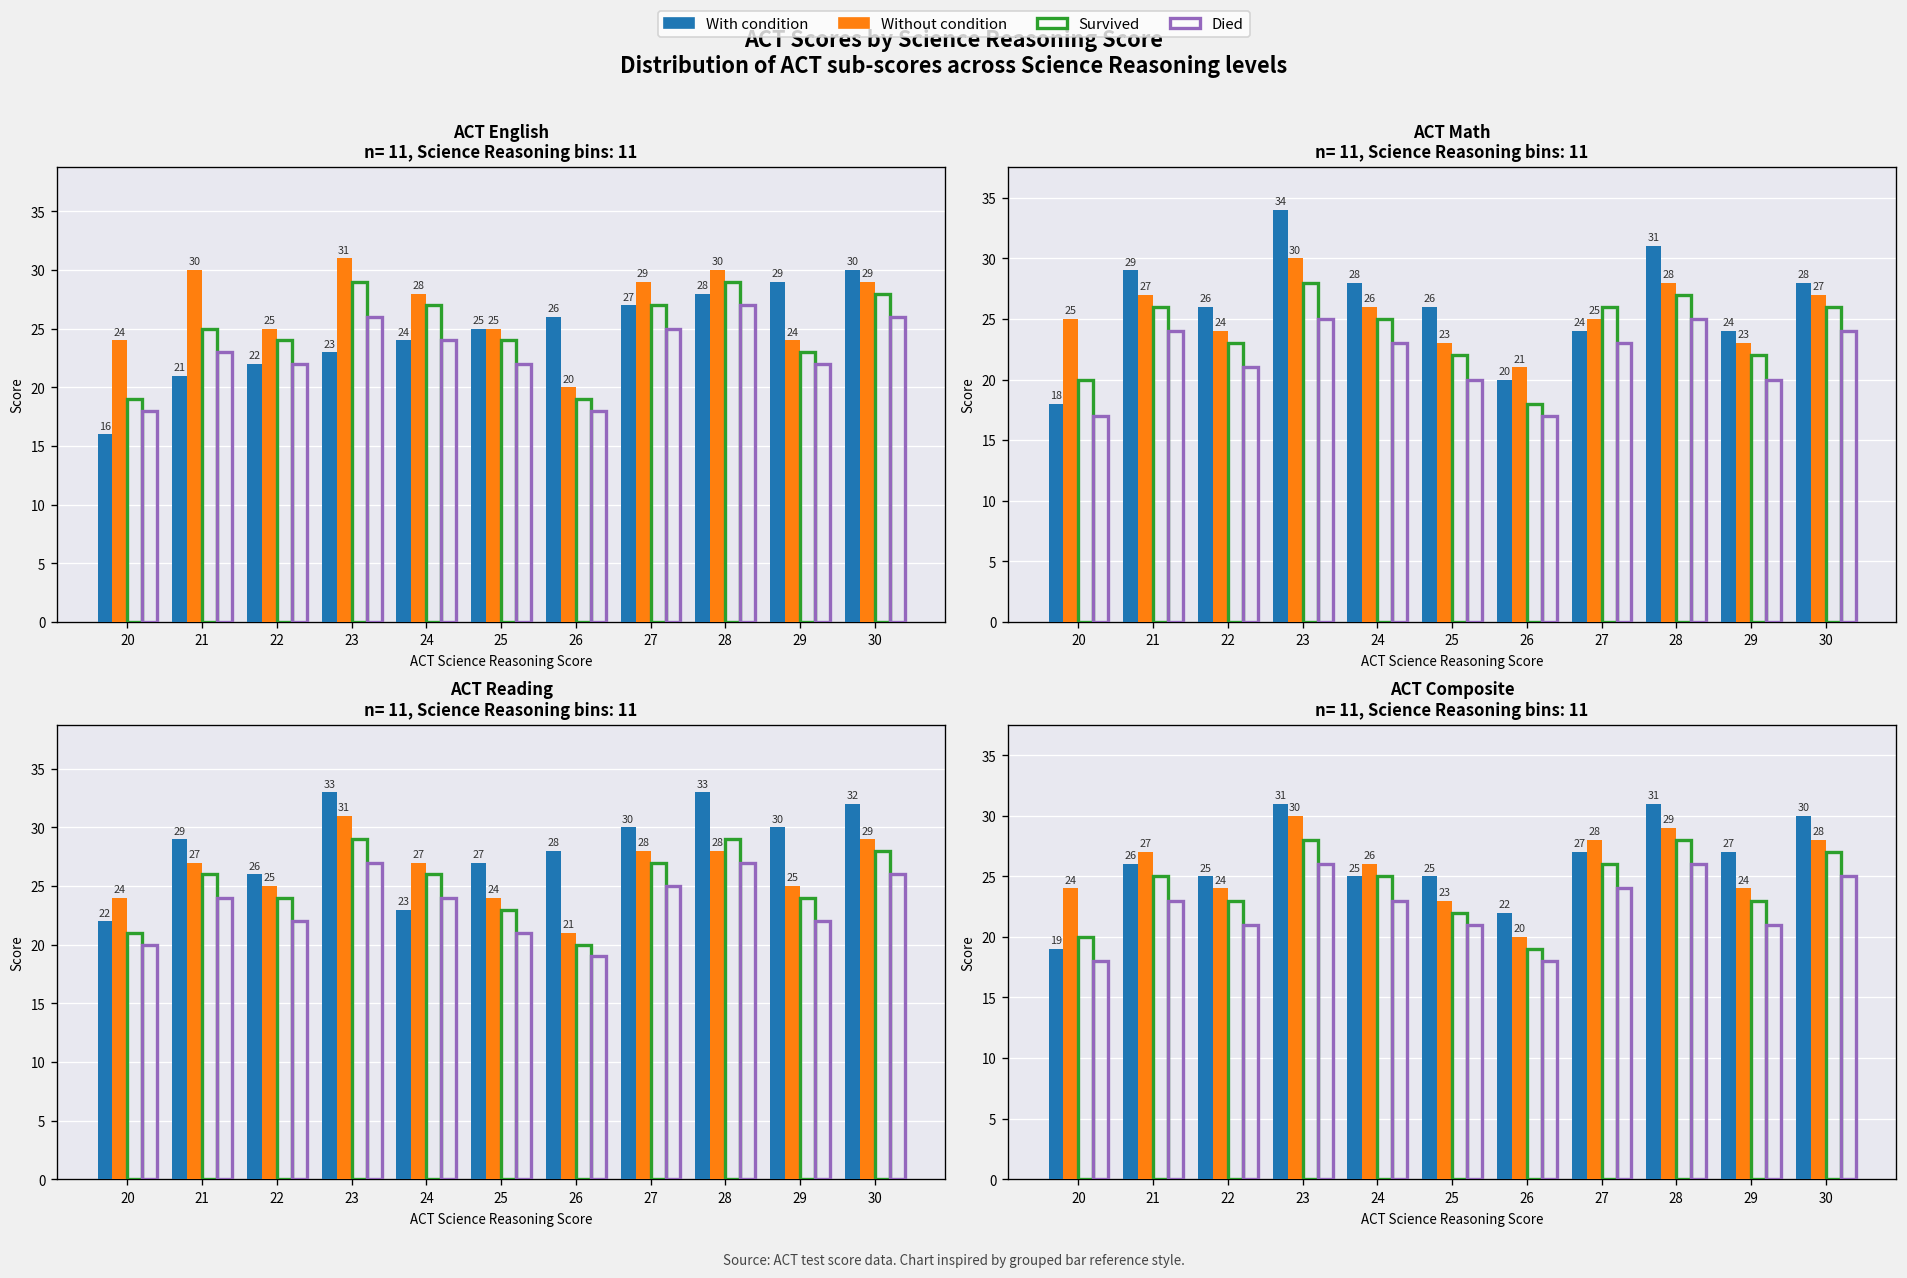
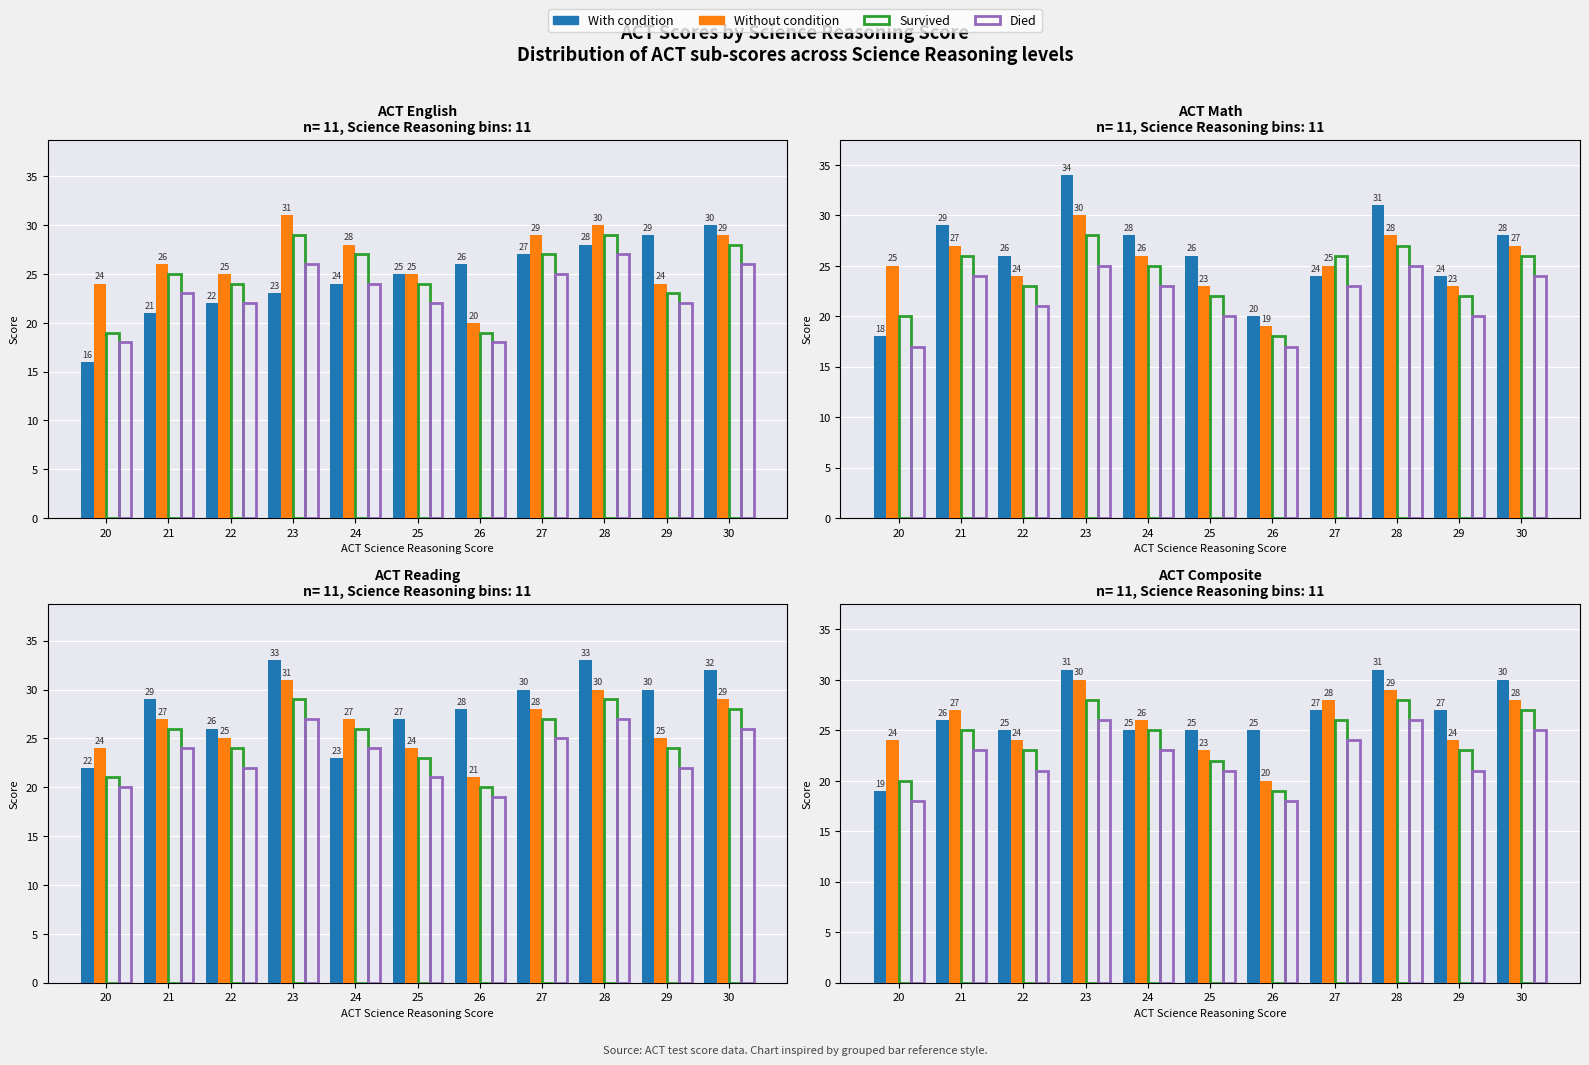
ACT English n= 11, Science Reasoning bins: 11, Without condition, 21: 30 -> 26
ACT Math n= 11, Science Reasoning bins: 11, Without condition, 26: 21 -> 19
ACT Reading n= 11, Science Reasoning bins: 11, Without condition, 28: 28 -> 30
ACT Composite n= 11, Science Reasoning bins: 11, With condition, 26: 22 -> 25
